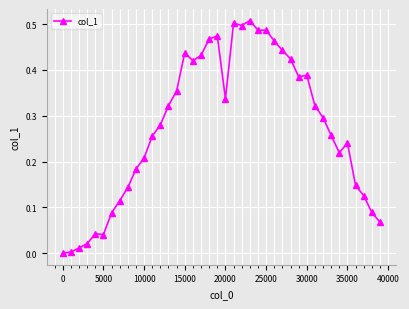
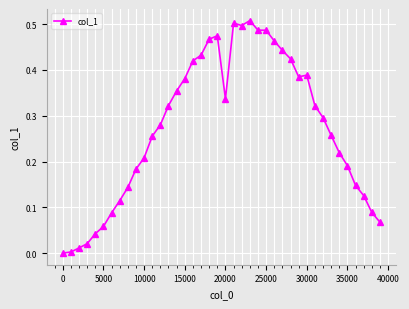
5000: 0.04 -> 0.06
15000: 0.44 -> 0.38
35000: 0.24 -> 0.19
